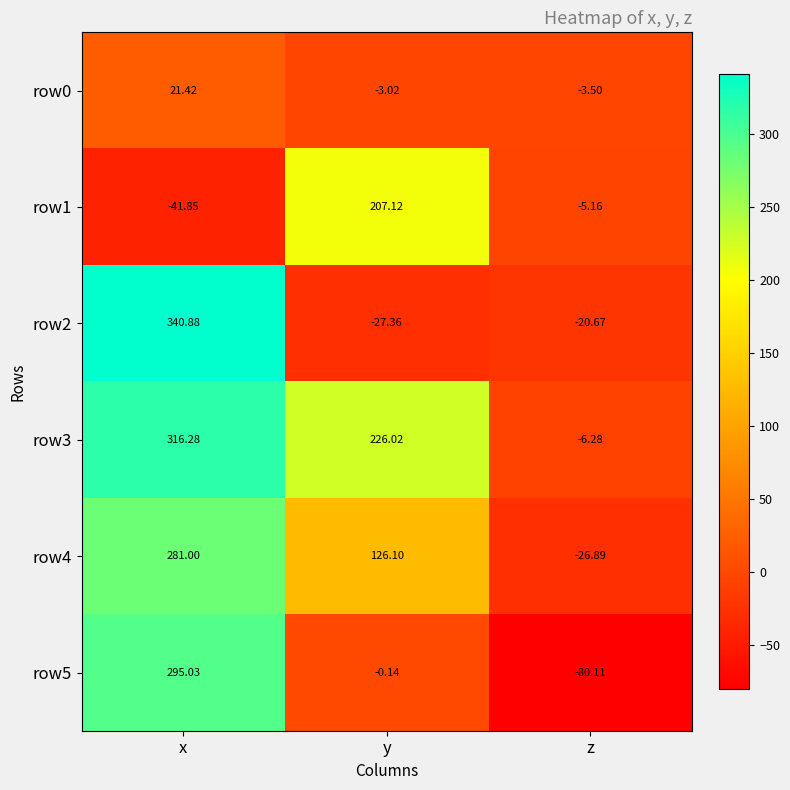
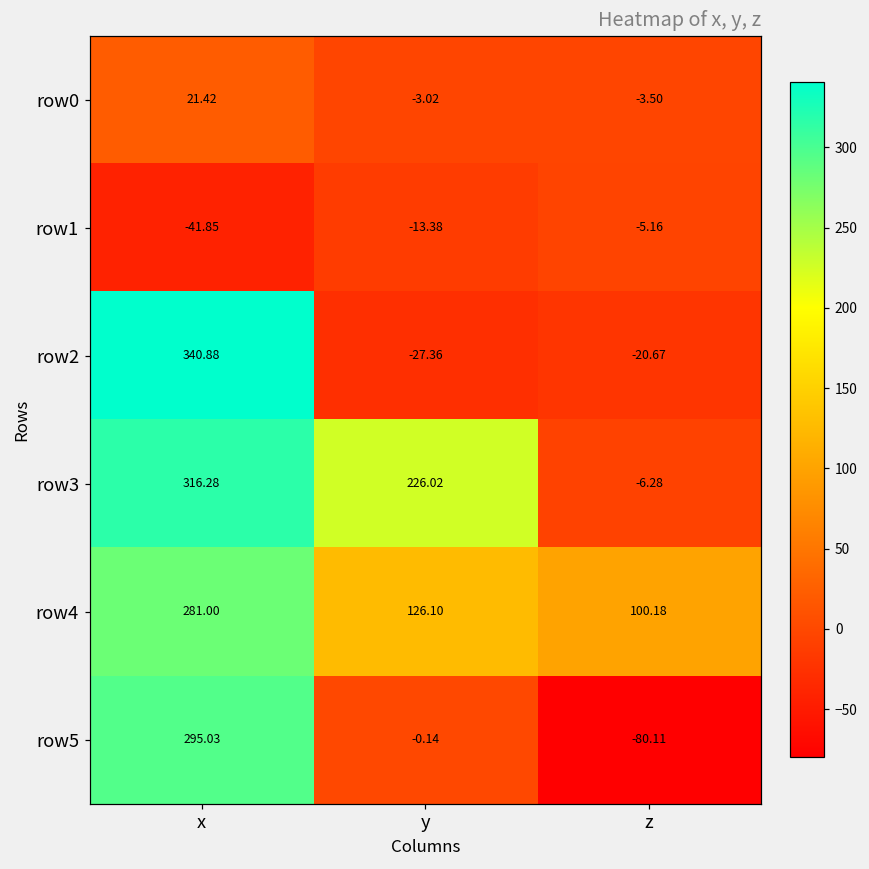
row1, y: 207.12 -> -13.38
row4, z: -26.89 -> 100.18
